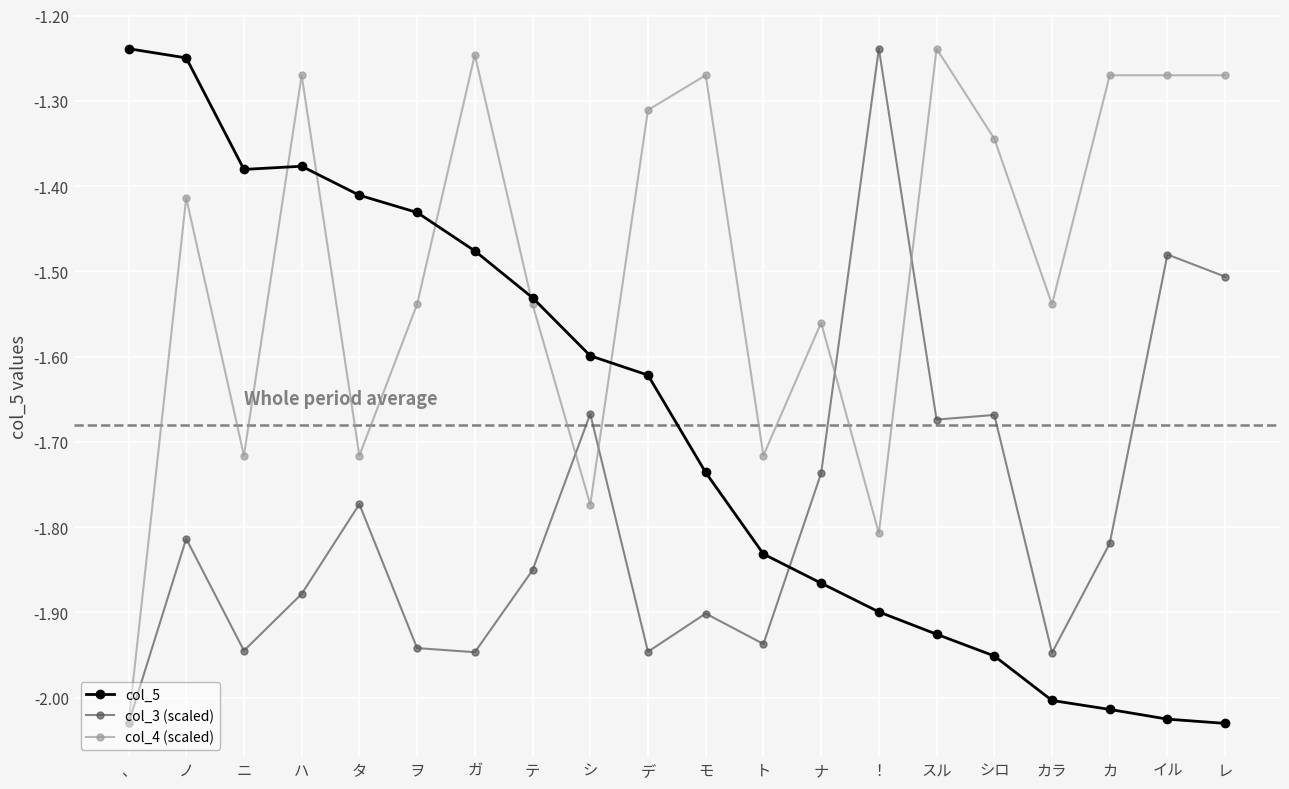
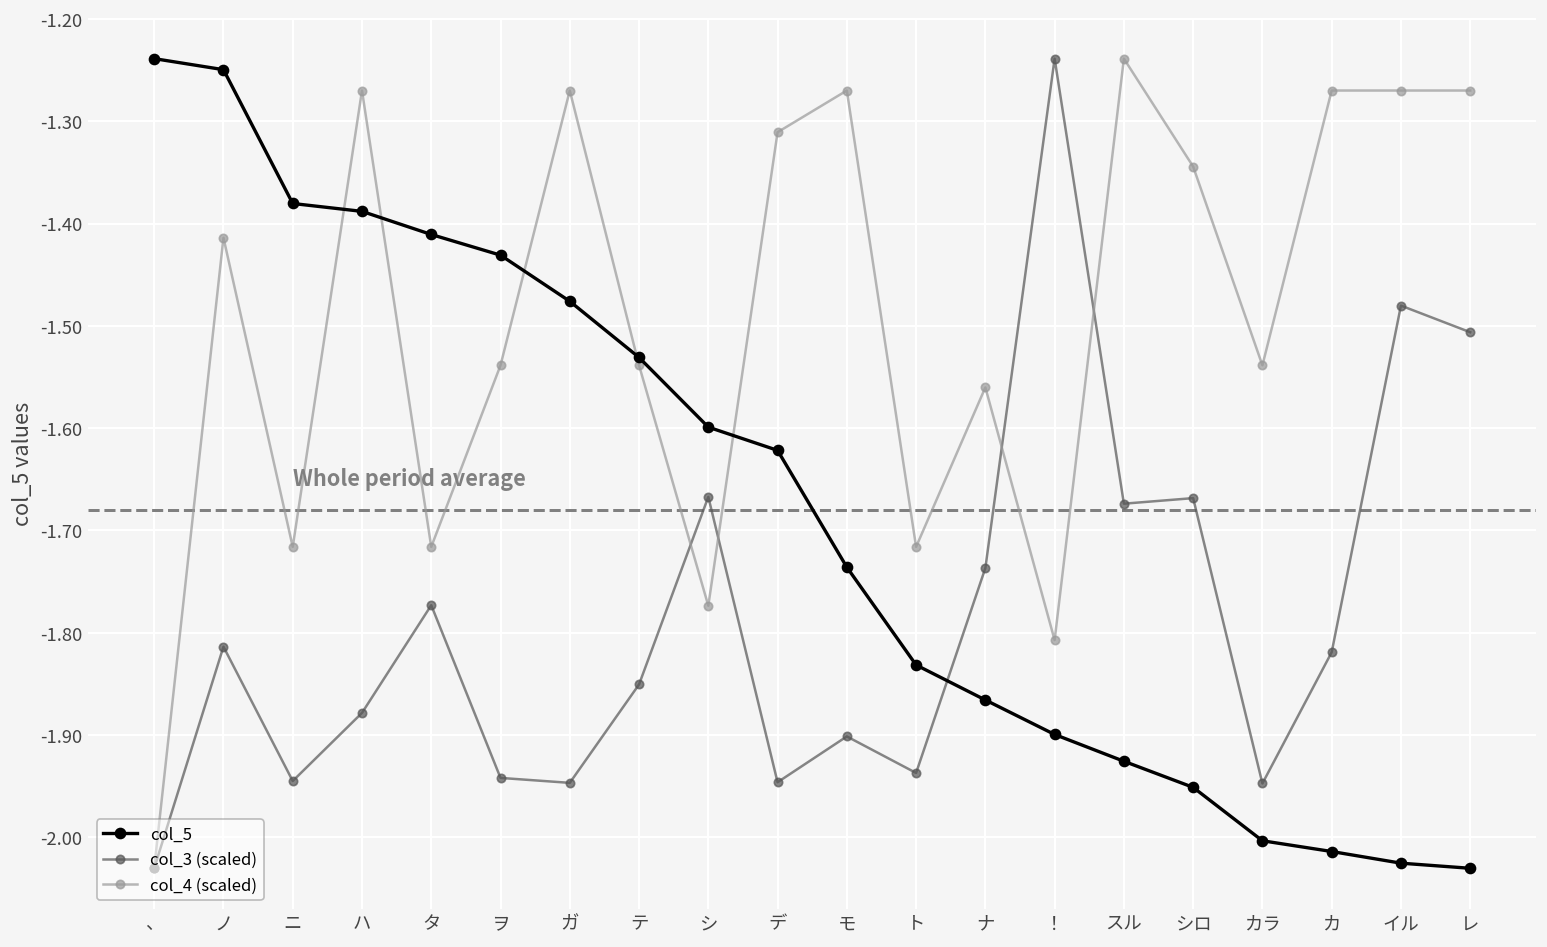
col_5, ハ: -1.38 -> -1.39
col_4 (scaled), ガ: -1.25 -> -1.27
